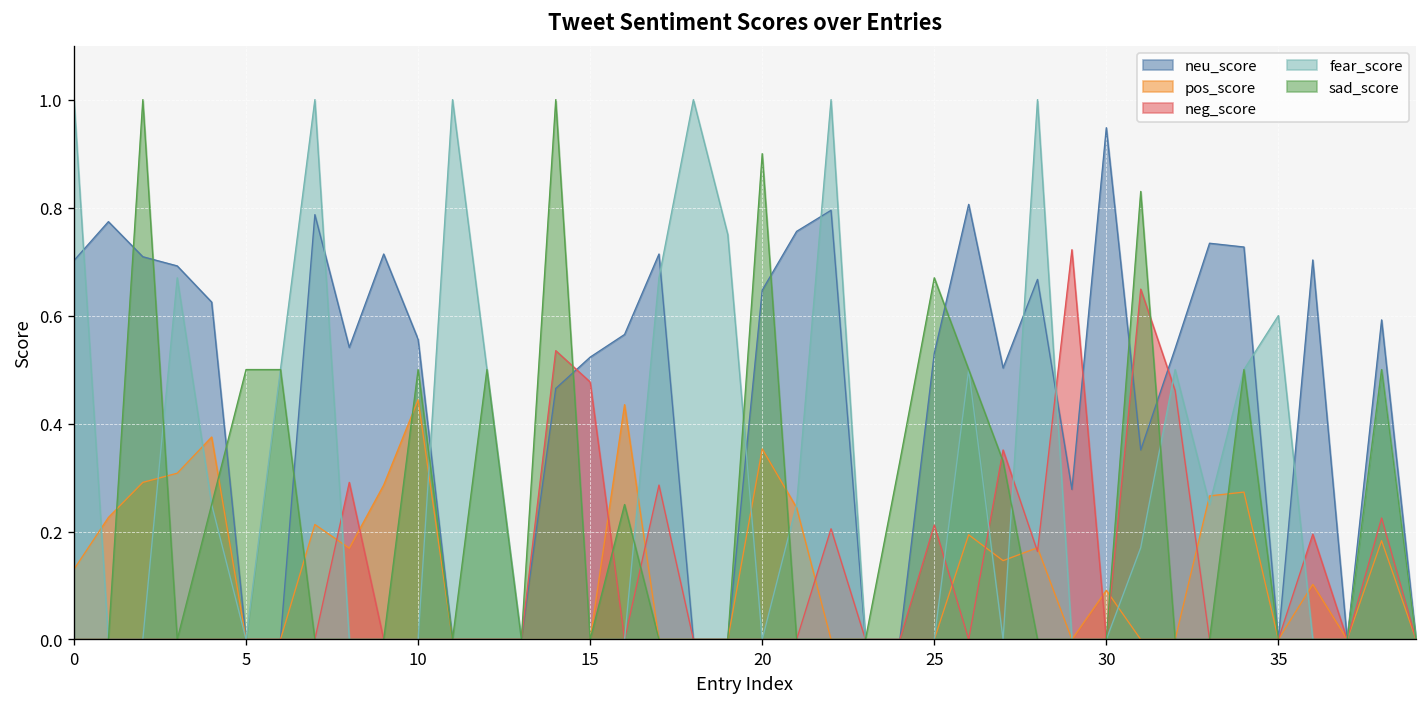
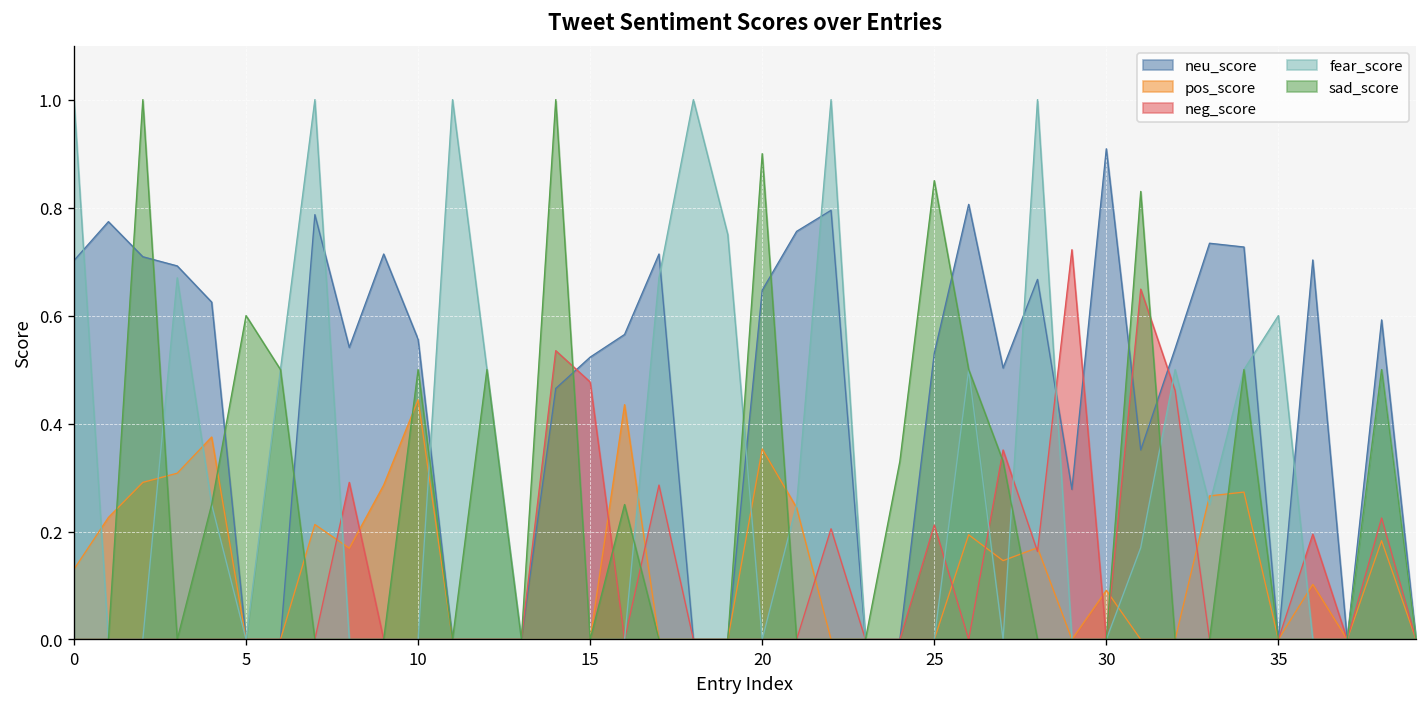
sad_score, 5: 0.5 -> 0.6
sad_score, 25: 0.67 -> 0.85
neu_score, 30: 0.95 -> 0.91
